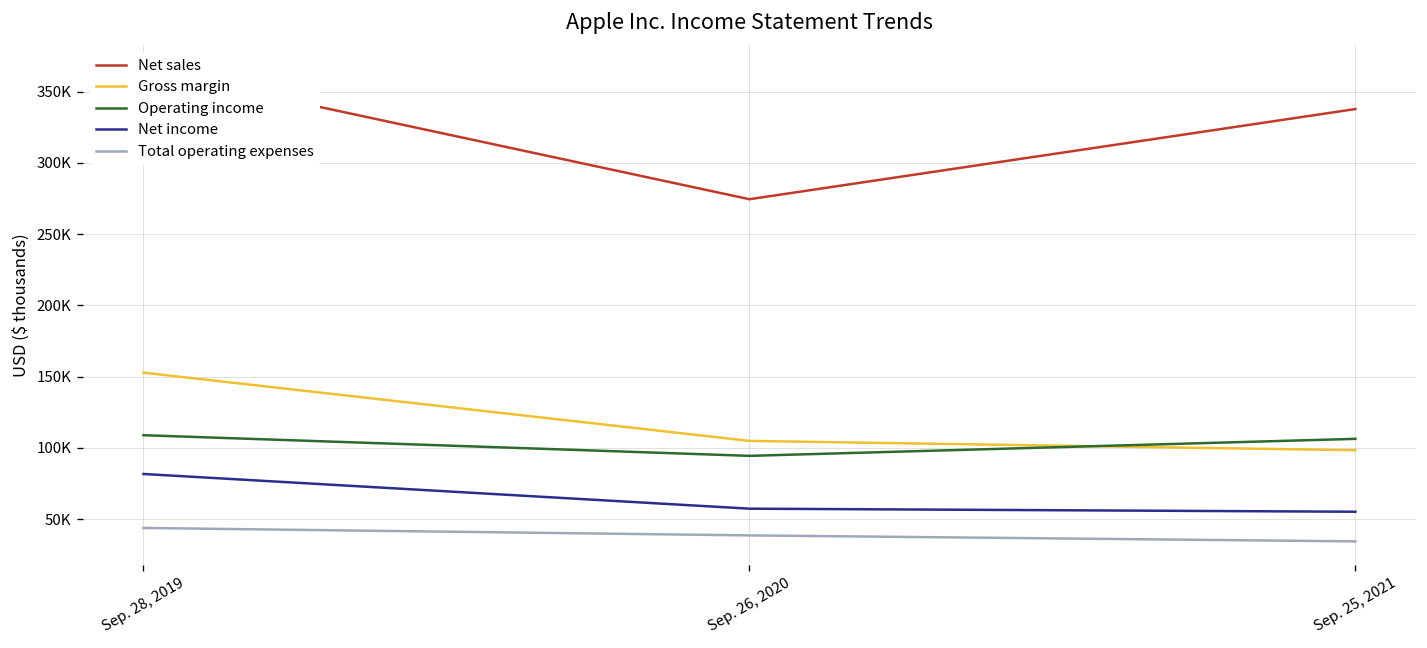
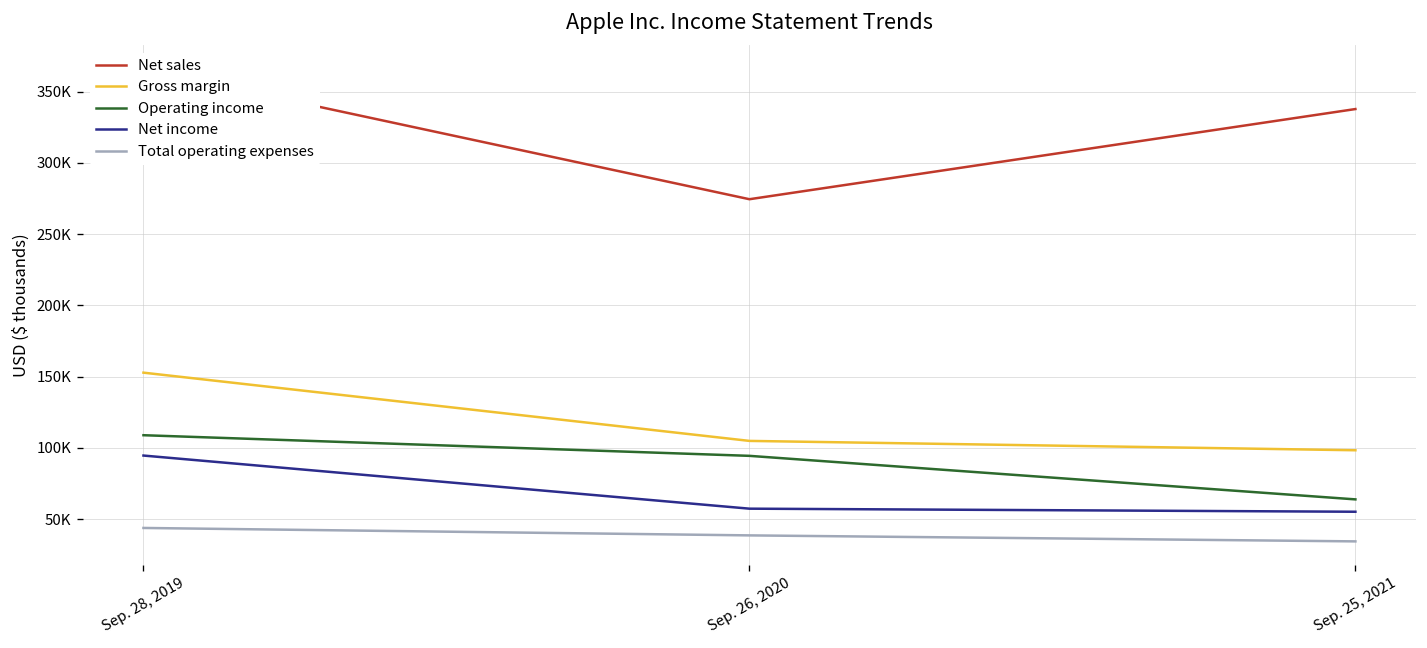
Net income, Sep. 28, 2019: 82000 -> 95000
Operating income, Sep. 25, 2021: 106000 -> 64000
